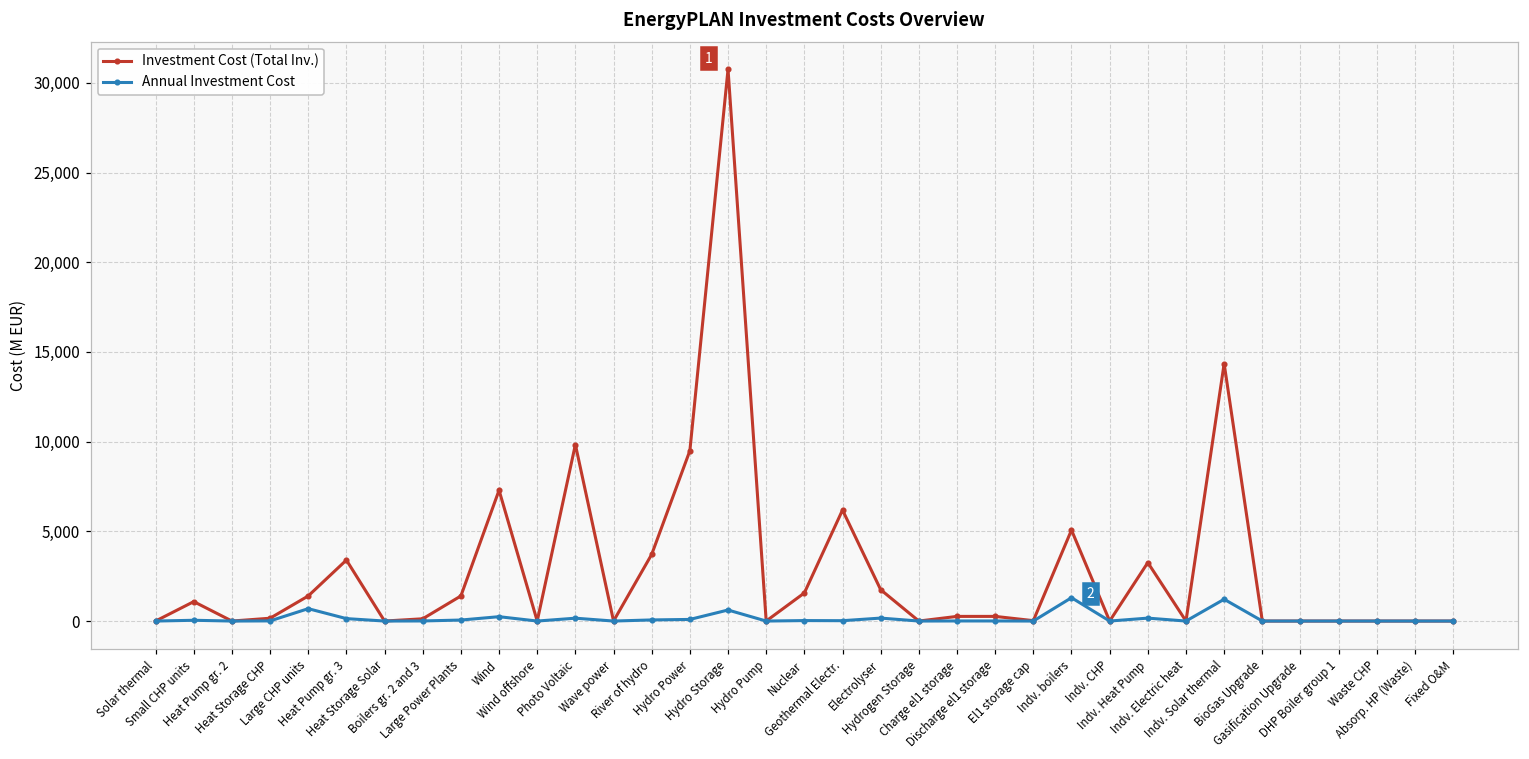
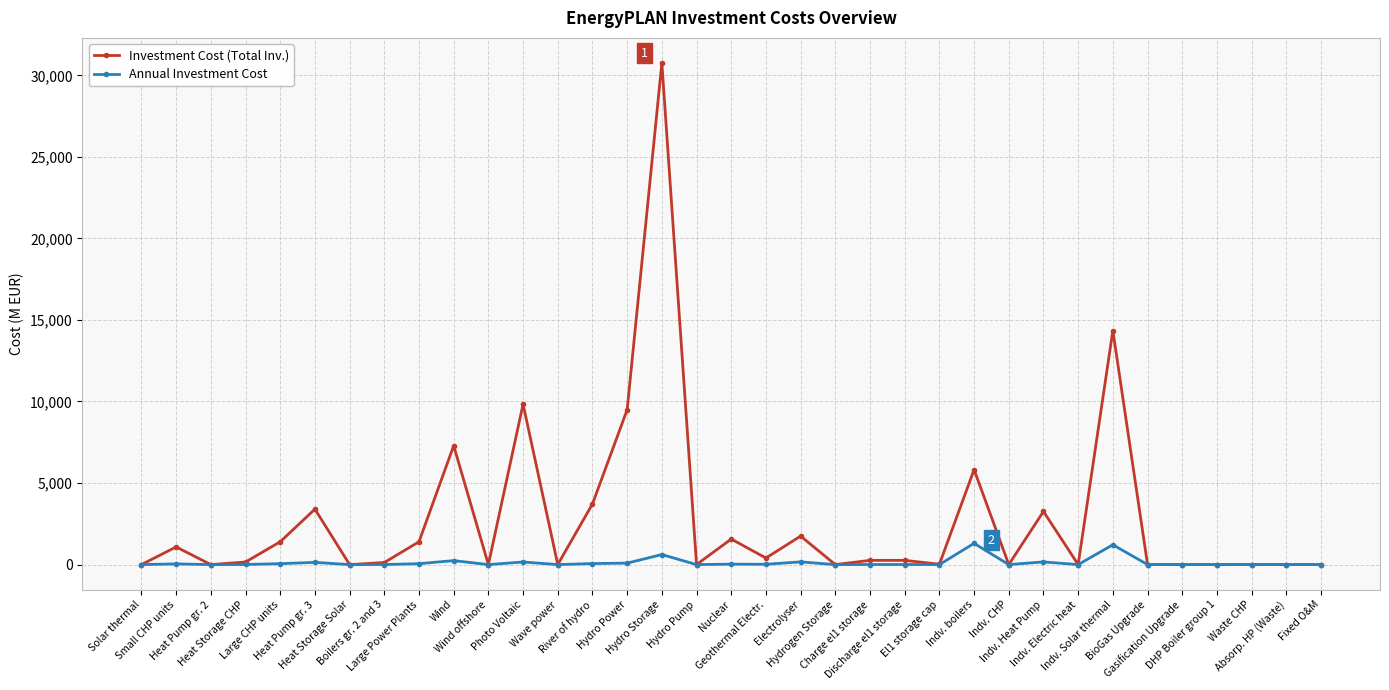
Annual Investment Cost, Large CHP units: 700 -> 100
Investment Cost (Total Inv.), Geothermal Electr.: 6,200 -> 400
Investment Cost (Total Inv.), Indv. boilers: 5,100 -> 5,800
